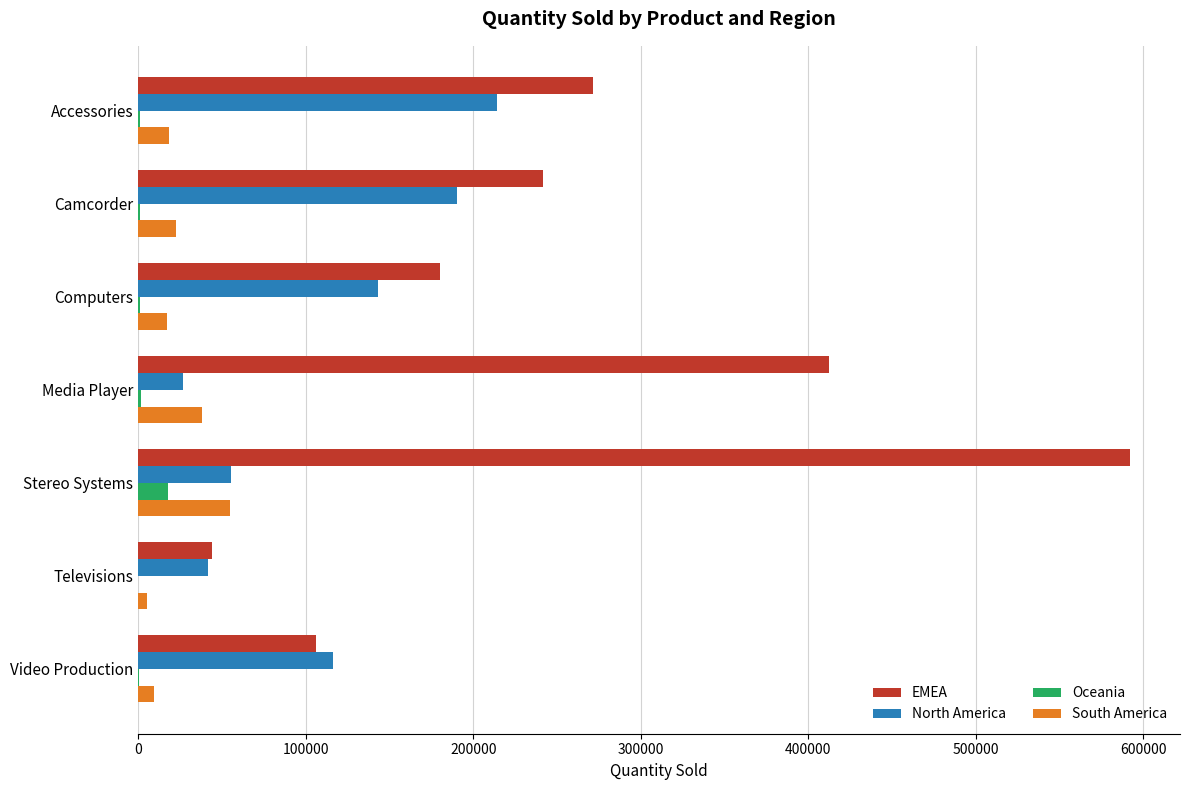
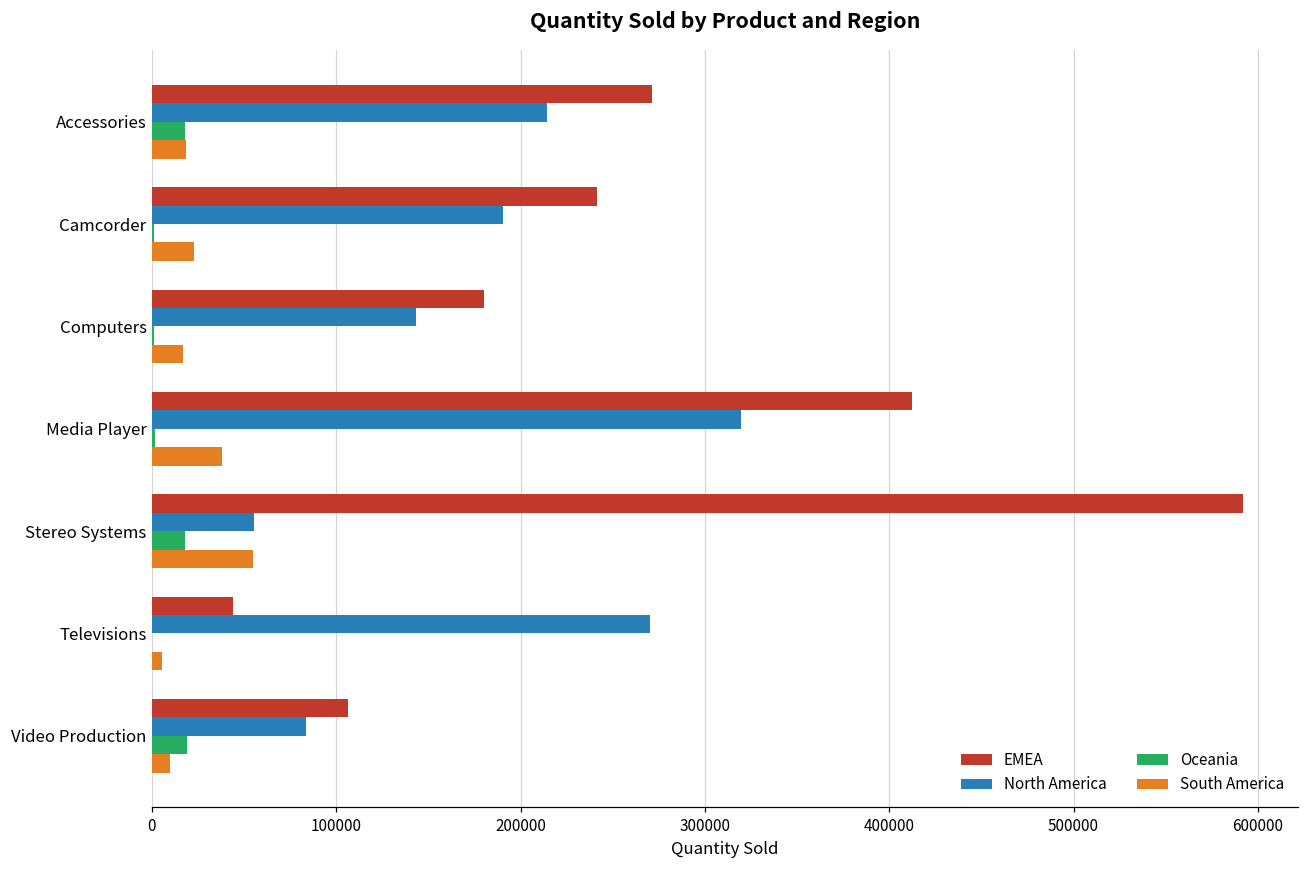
Oceania, Accessories: 1000 -> 18000
North America, Media Player: 27000 -> 320000
North America, Televisions: 42000 -> 270000
North America, Video Production: 116000 -> 83000
Oceania, Video Production: 0 -> 19000
